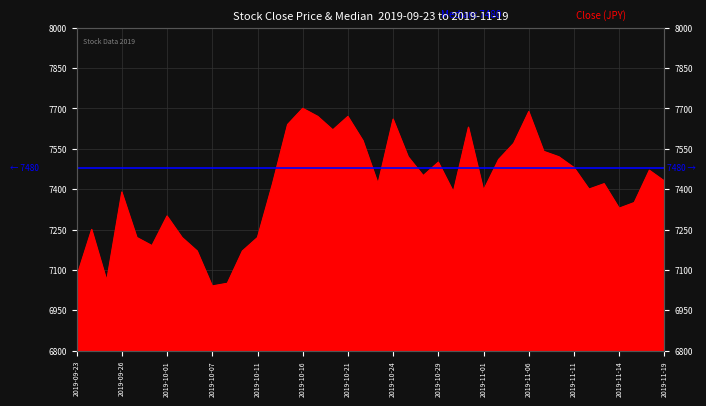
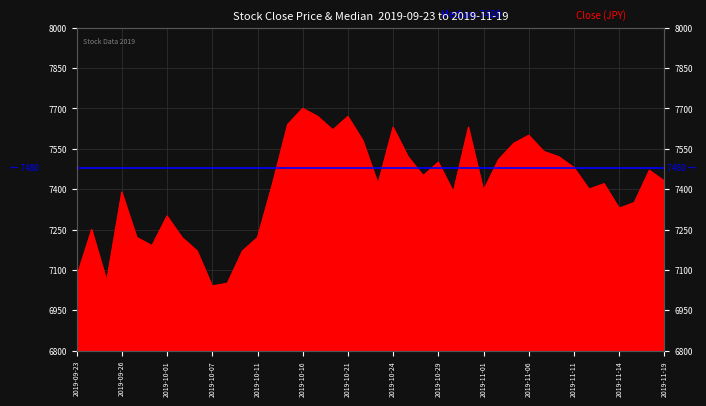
2019-10-24: 7660 -> 7630
2019-11-06: 7690 -> 7600
